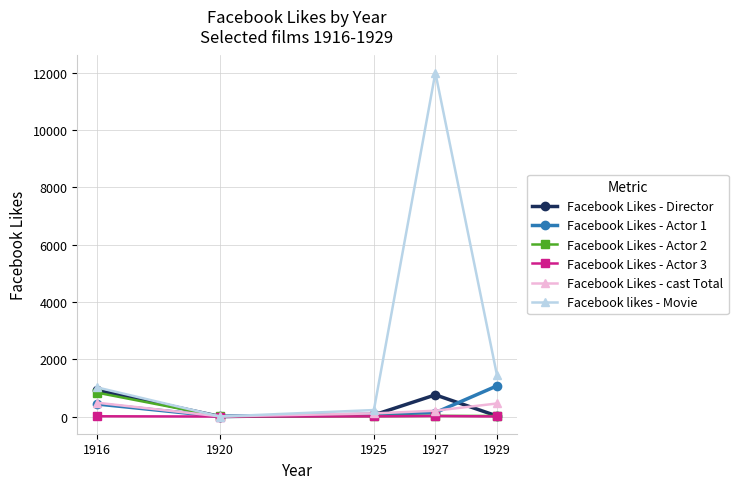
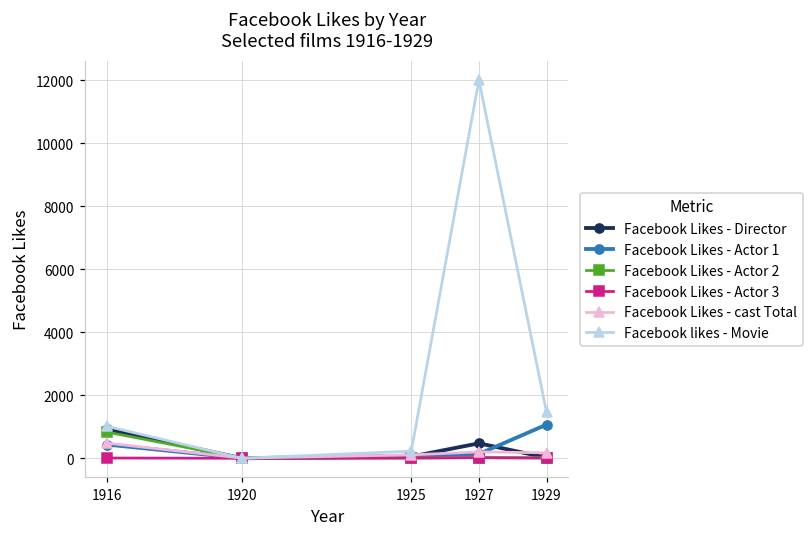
Facebook Likes - Director, 1927: 800 -> 500
Facebook Likes - cast Total, 1929: 500 -> 200
